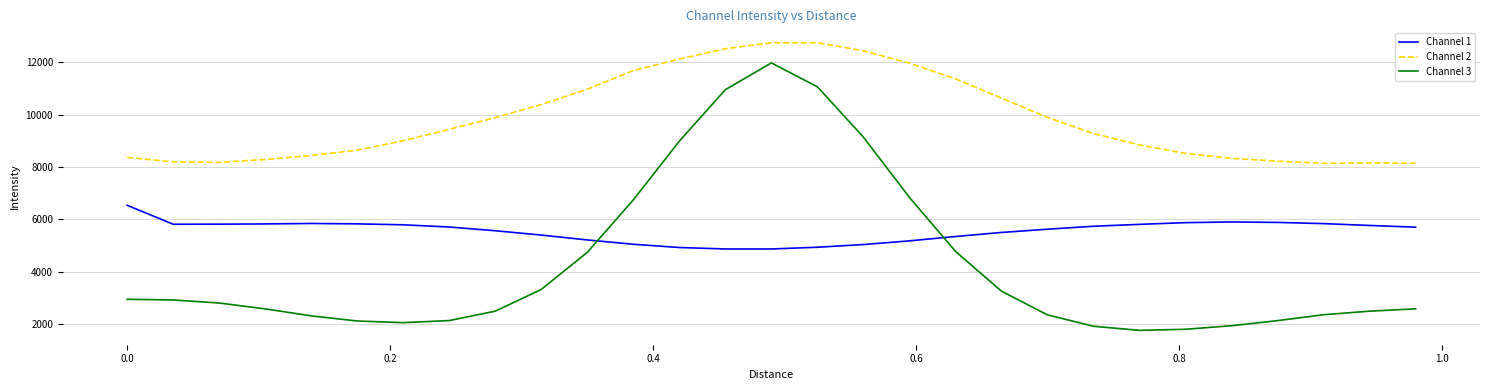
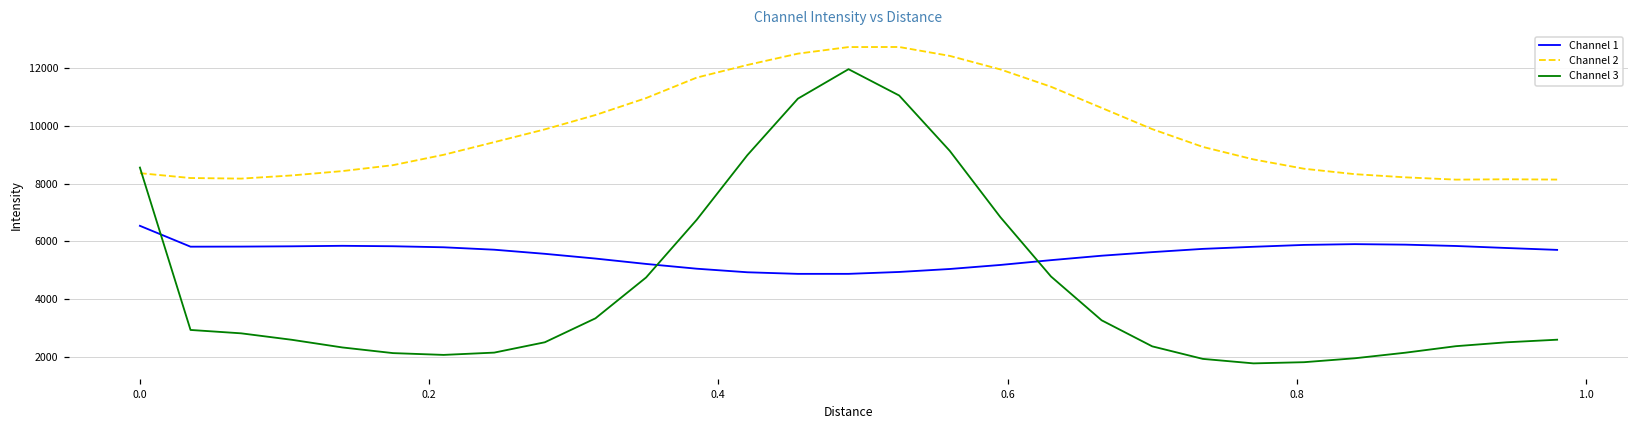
Channel 3, 0.0: 3000 -> 8600
